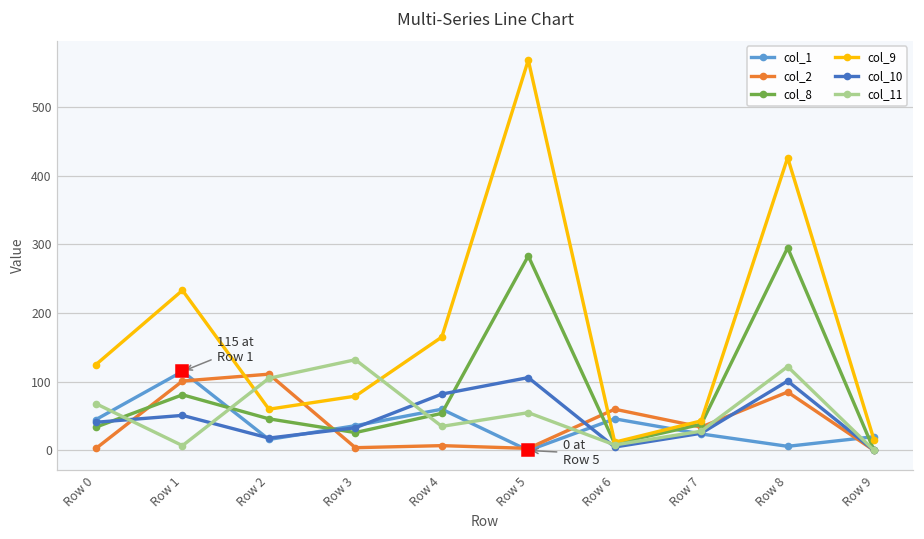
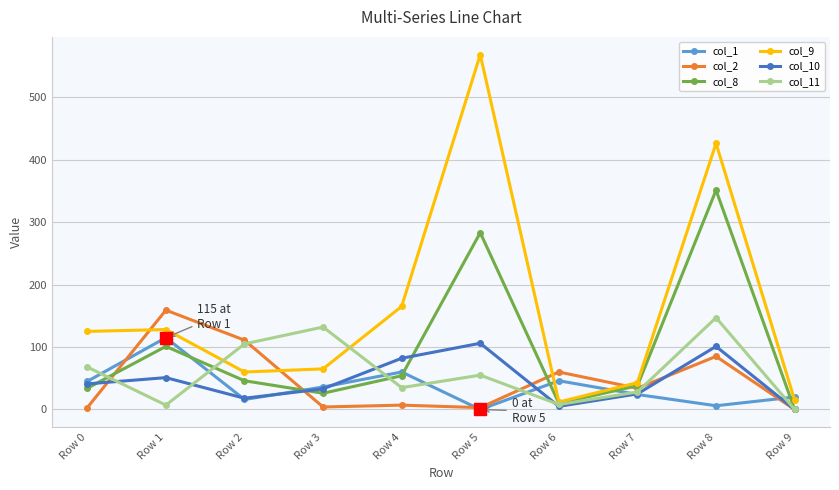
col_2, Row 1: 100 -> 160
col_8, Row 1: 80 -> 100
col_9, Row 1: 230 -> 130
col_9, Row 3: 80 -> 70
col_8, Row 8: 300 -> 350
col_11, Row 8: 120 -> 150
